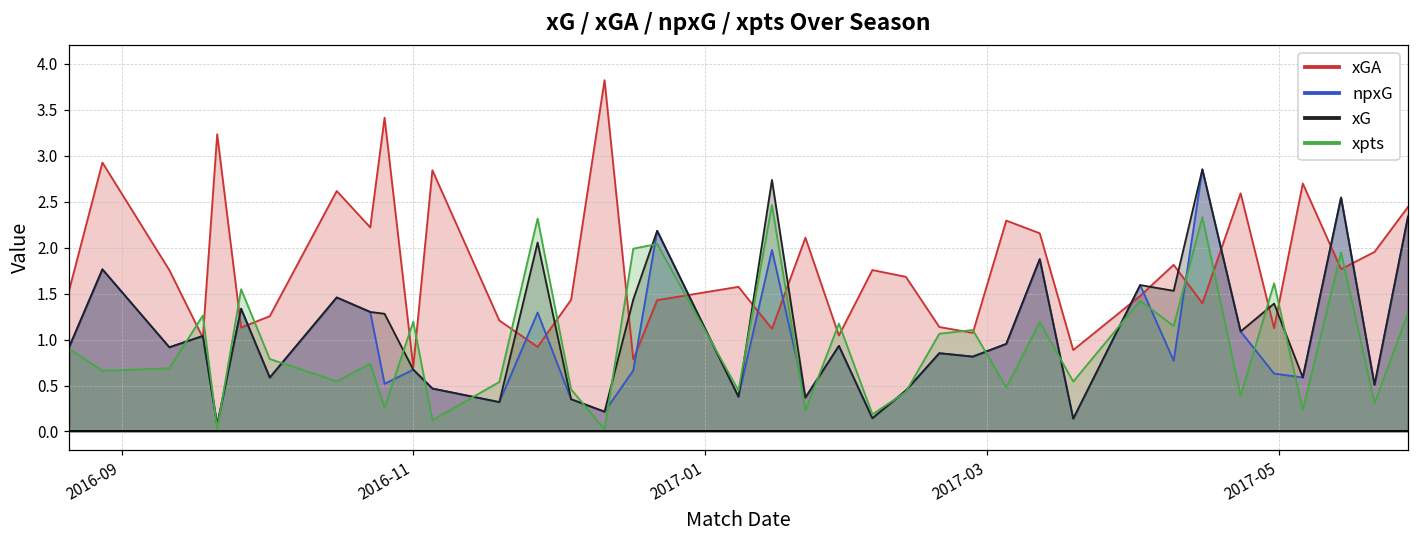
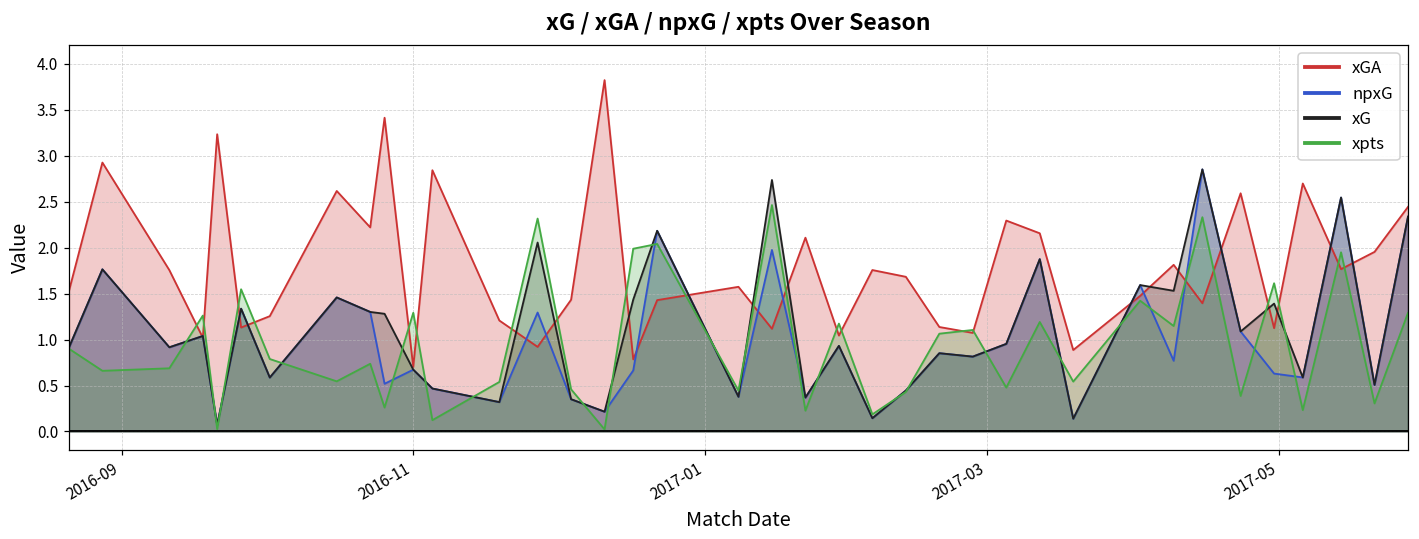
xpts, 2016-11: 1.2 -> 1.3
